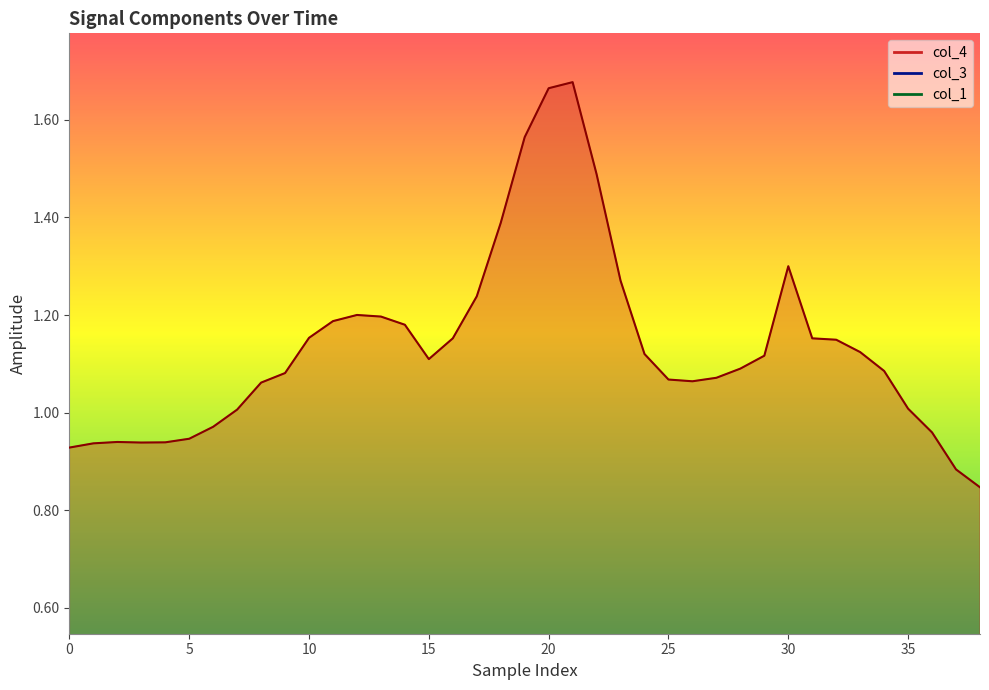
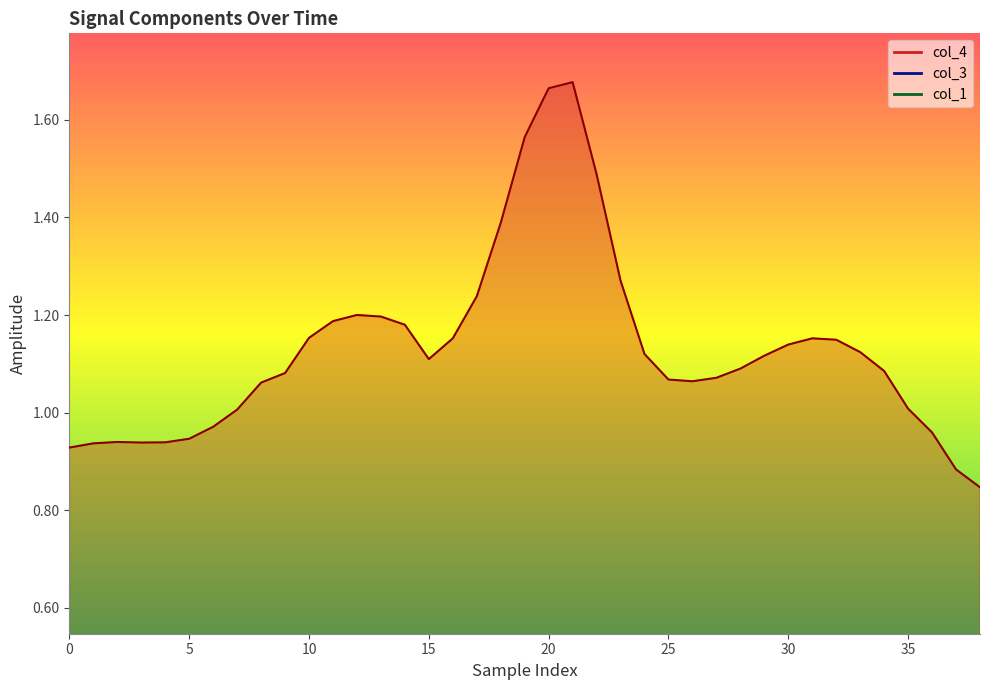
col_4, 30: 1.30 -> 1.14
